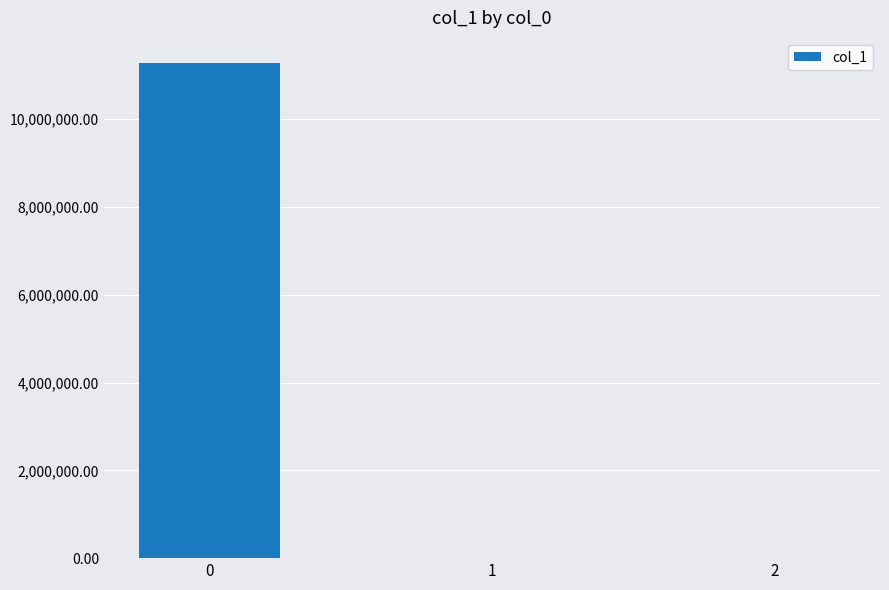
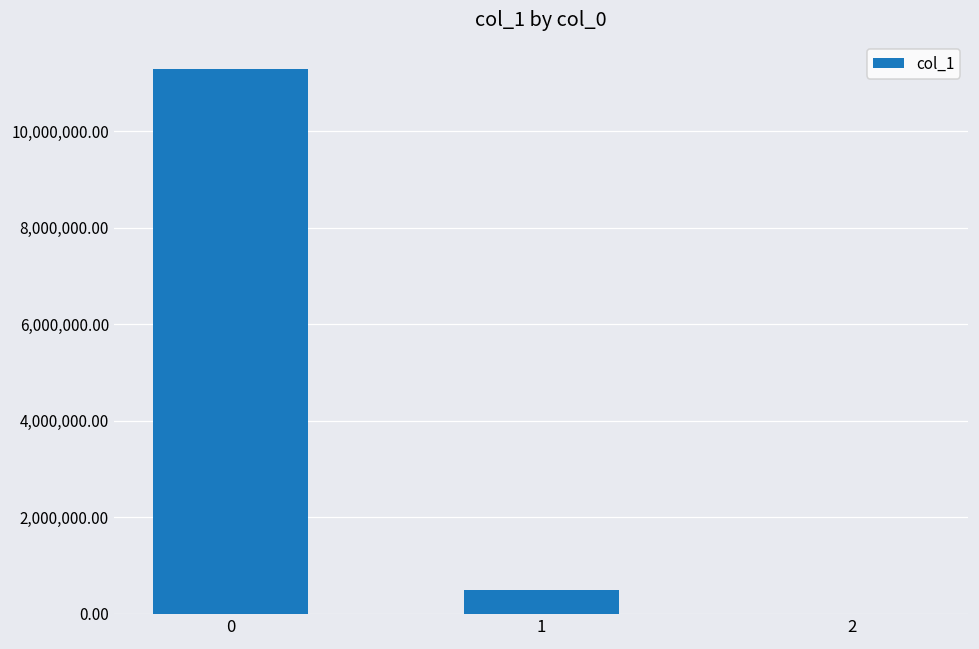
1: 0 -> 500,000
